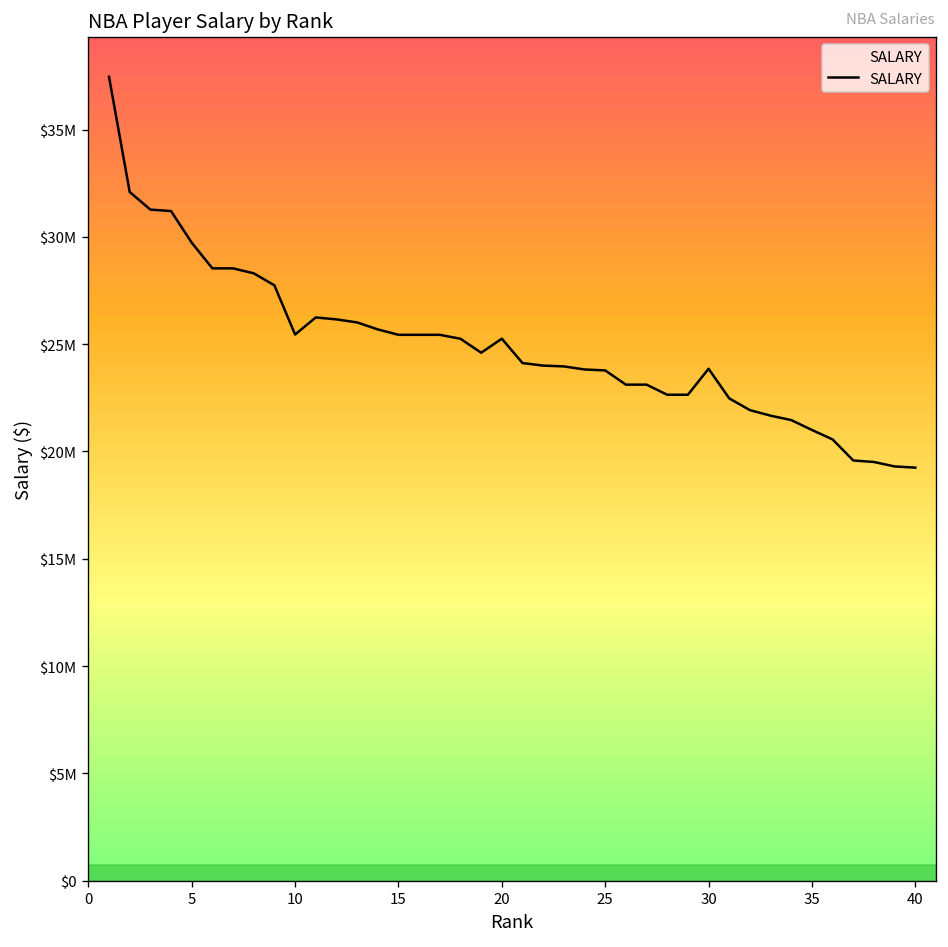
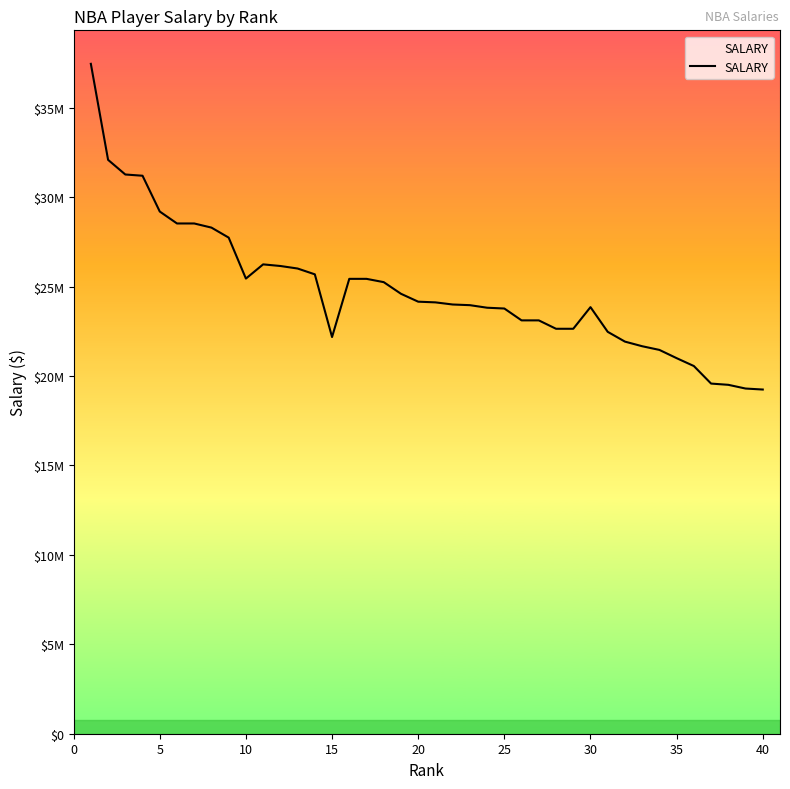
5: $29700000 -> $29200000
15: $25400000 -> $22200000
20: $25300000 -> $24200000
